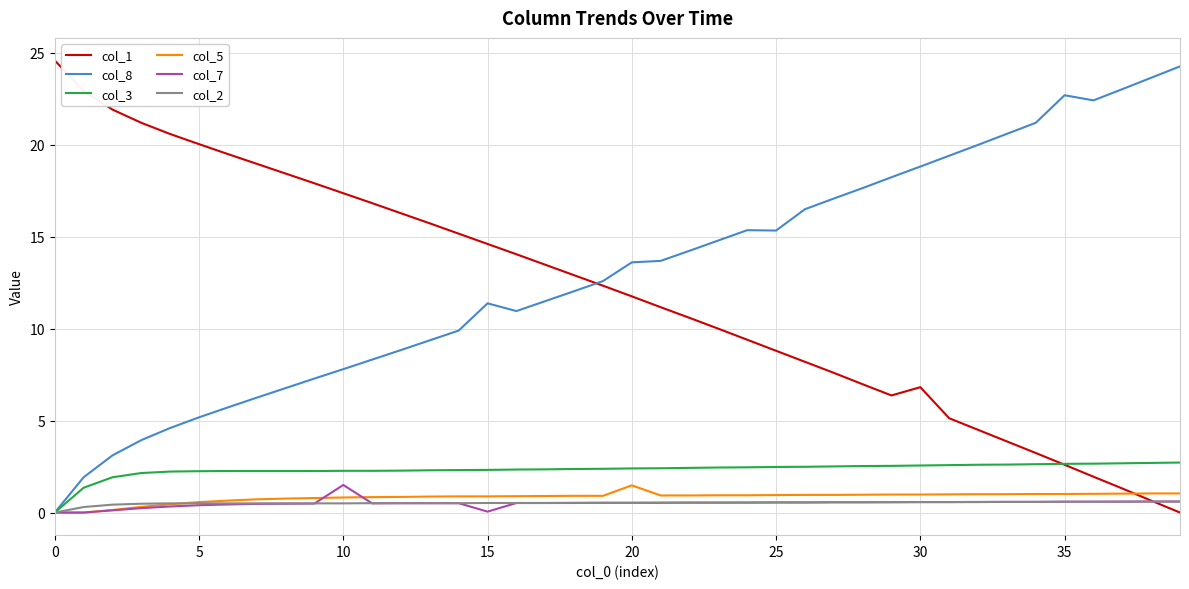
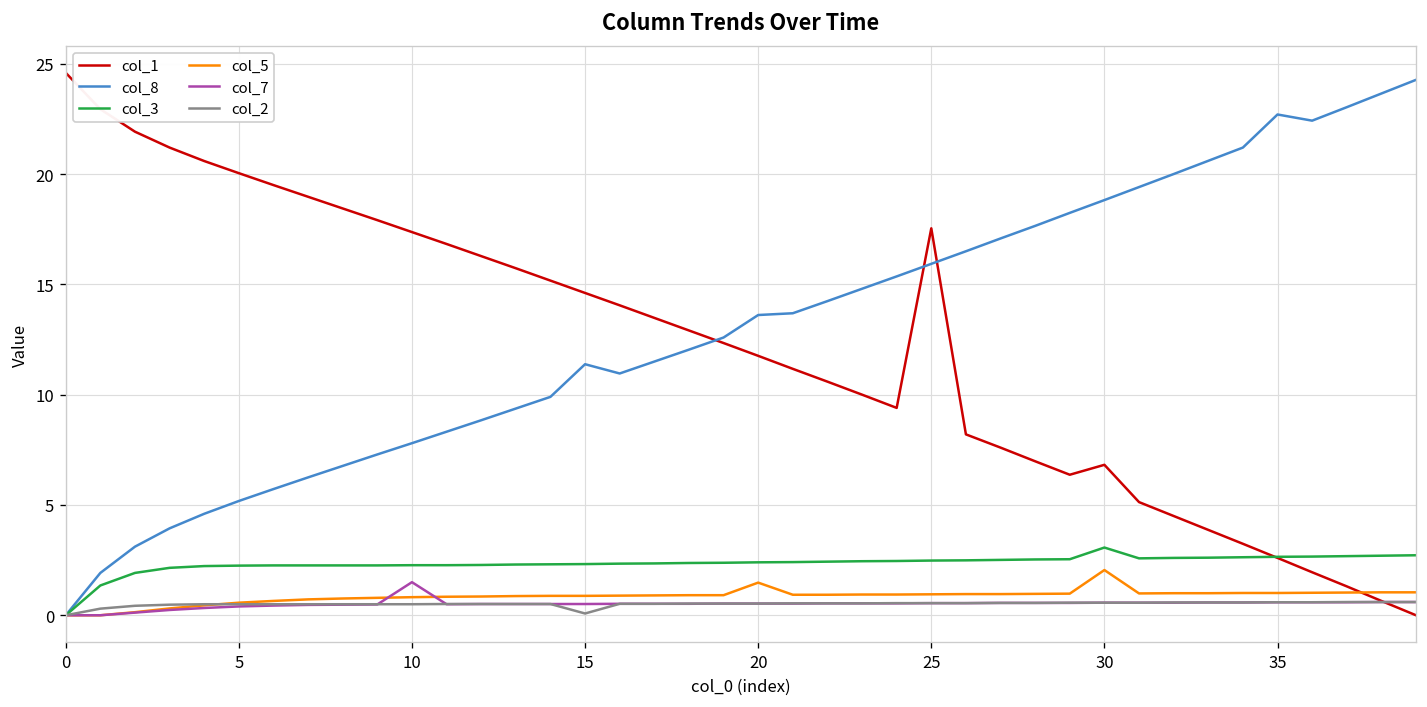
col_7, 15: 0.1 -> 0.5
col_2, 15: 0.5 -> 0.1
col_1, 25: 8.8 -> 17.5
col_8, 25: 15.3 -> 15.9
col_3, 30: 2.6 -> 3.1
col_5, 30: 1.0 -> 2.1
